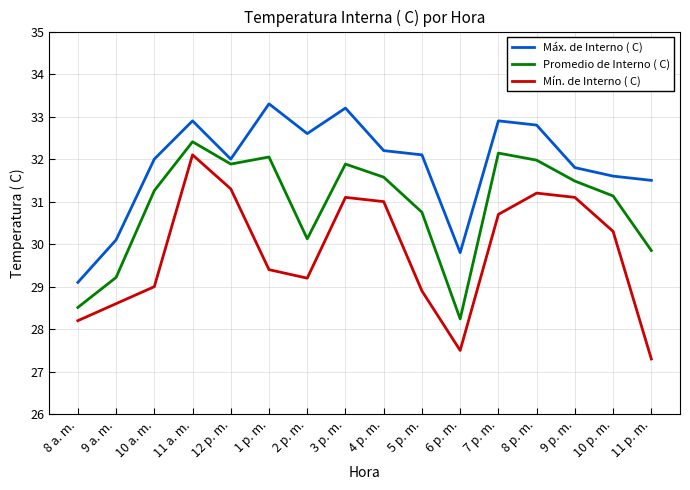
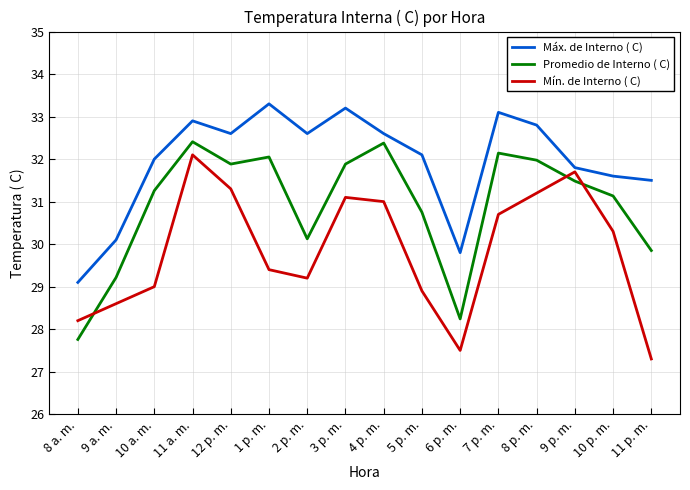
Promedio de Interno ( C), 8 a. m.: 28.5 -> 27.8
Máx. de Interno ( C), 12 p. m.: 32.0 -> 32.6
Máx. de Interno ( C), 4 p. m.: 32.2 -> 32.6
Promedio de Interno ( C), 4 p. m.: 31.6 -> 32.4
Máx. de Interno ( C), 7 p. m.: 32.9 -> 33.1
Mín. de Interno ( C), 9 p. m.: 31.1 -> 31.7
